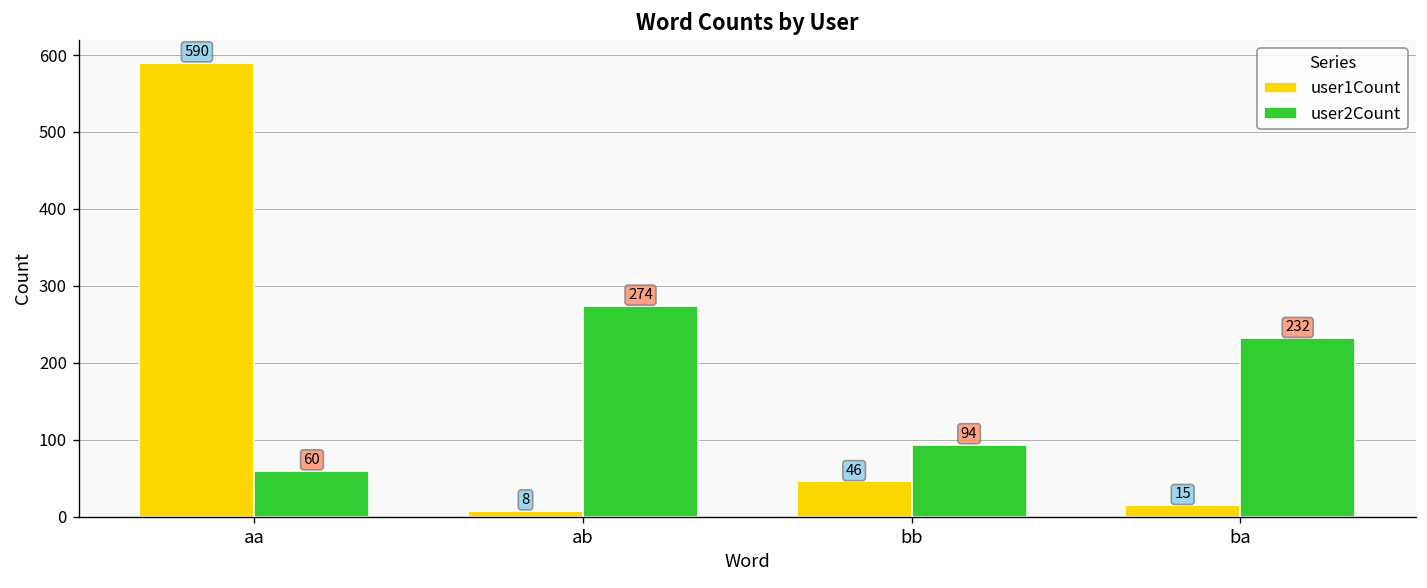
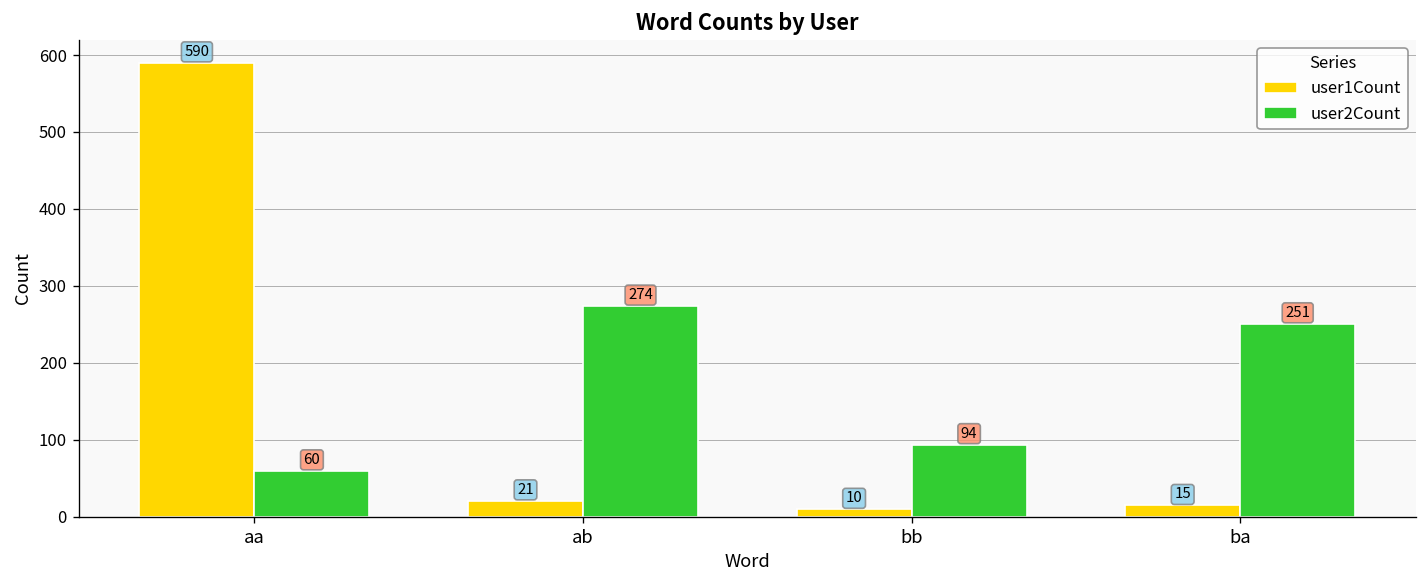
user1Count, ab: 8 -> 21
user1Count, bb: 46 -> 10
user2Count, ba: 232 -> 251
